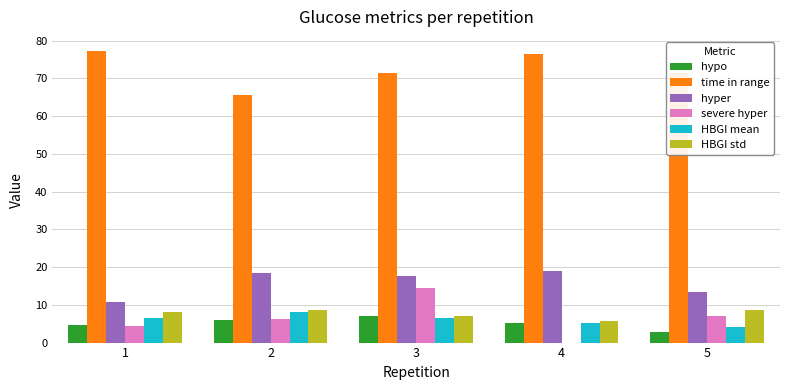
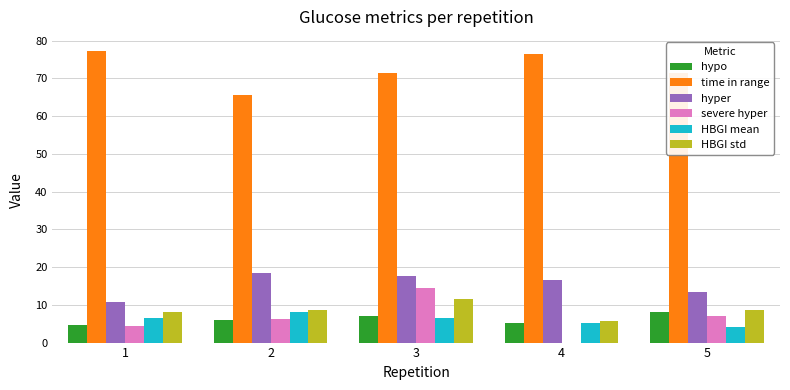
HBGI std, 3: 7 -> 11
hyper, 4: 19 -> 17
hypo, 5: 3 -> 8
